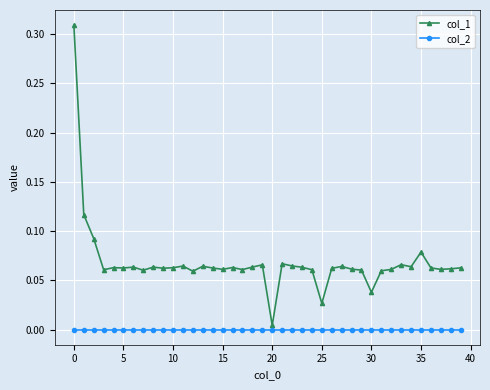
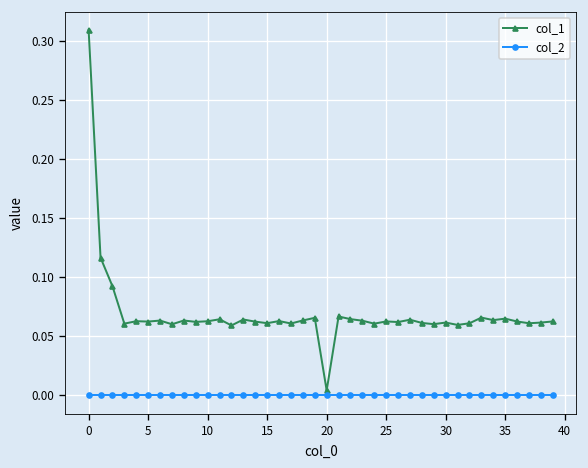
col_1, 25: 0.03 -> 0.06
col_1, 30: 0.04 -> 0.06
col_1, 35: 0.08 -> 0.06
